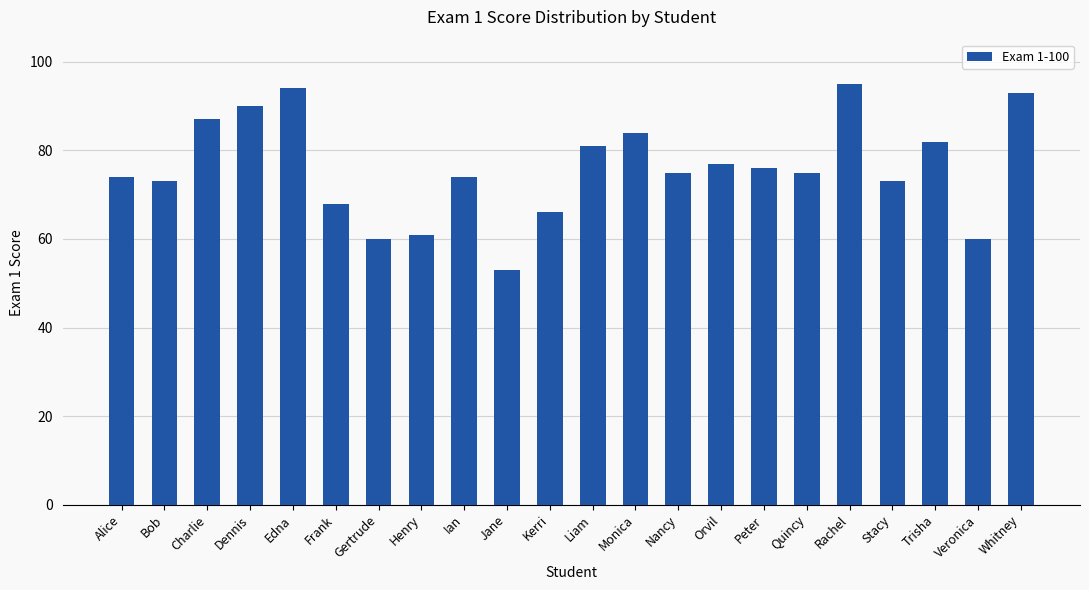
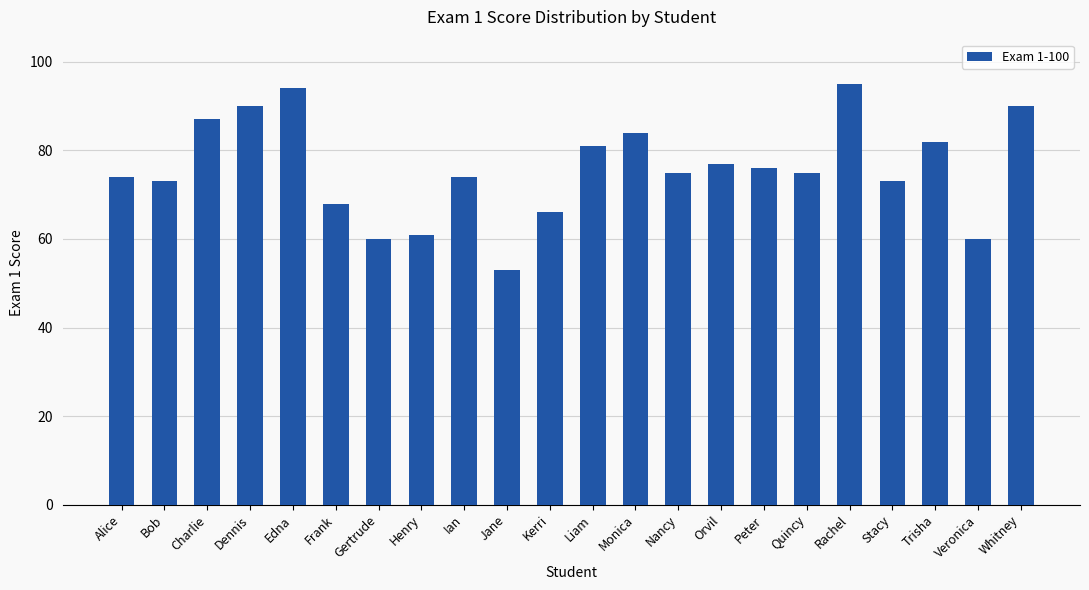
Whitney: 93 -> 90
